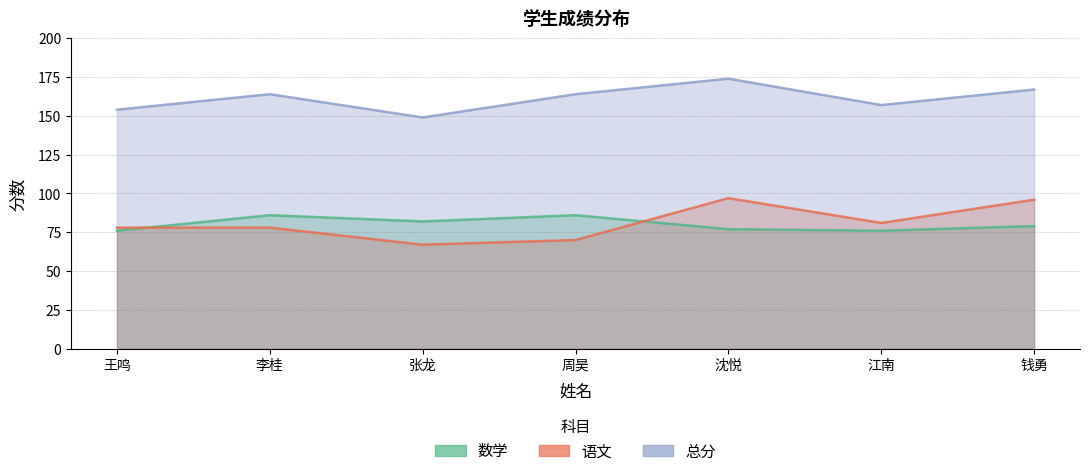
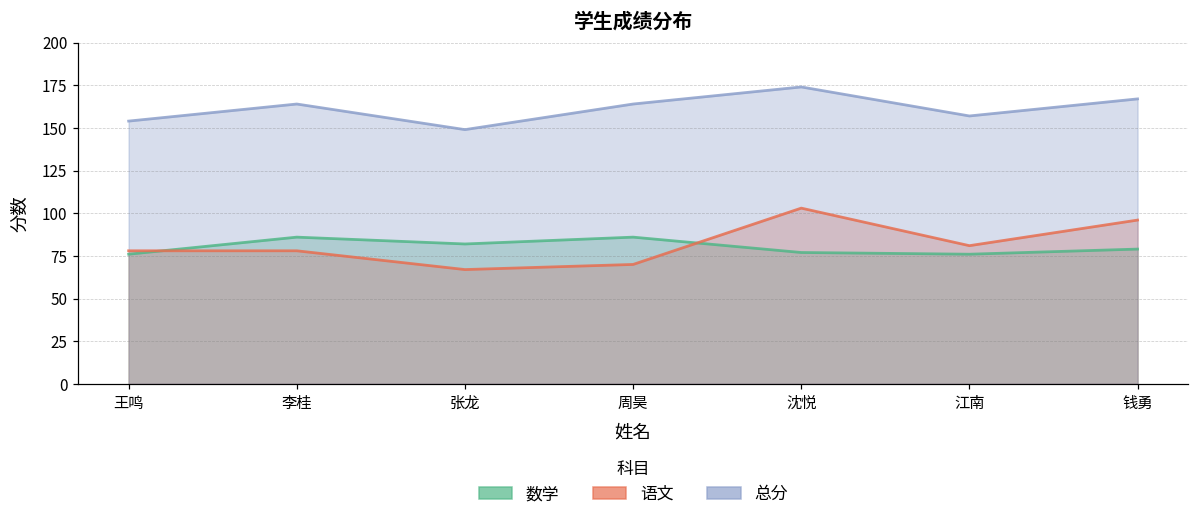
语文, 沈悦: 97 -> 103
